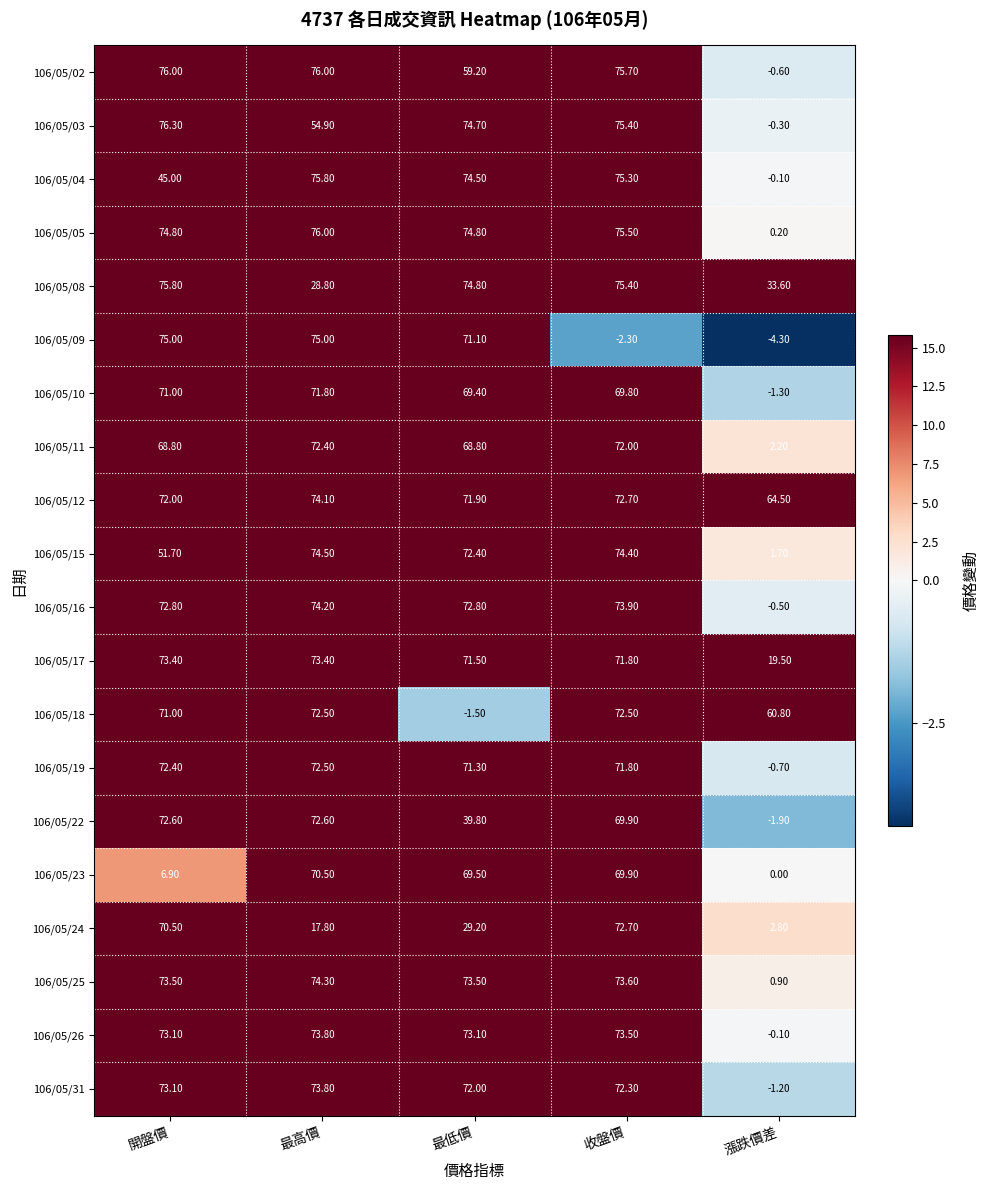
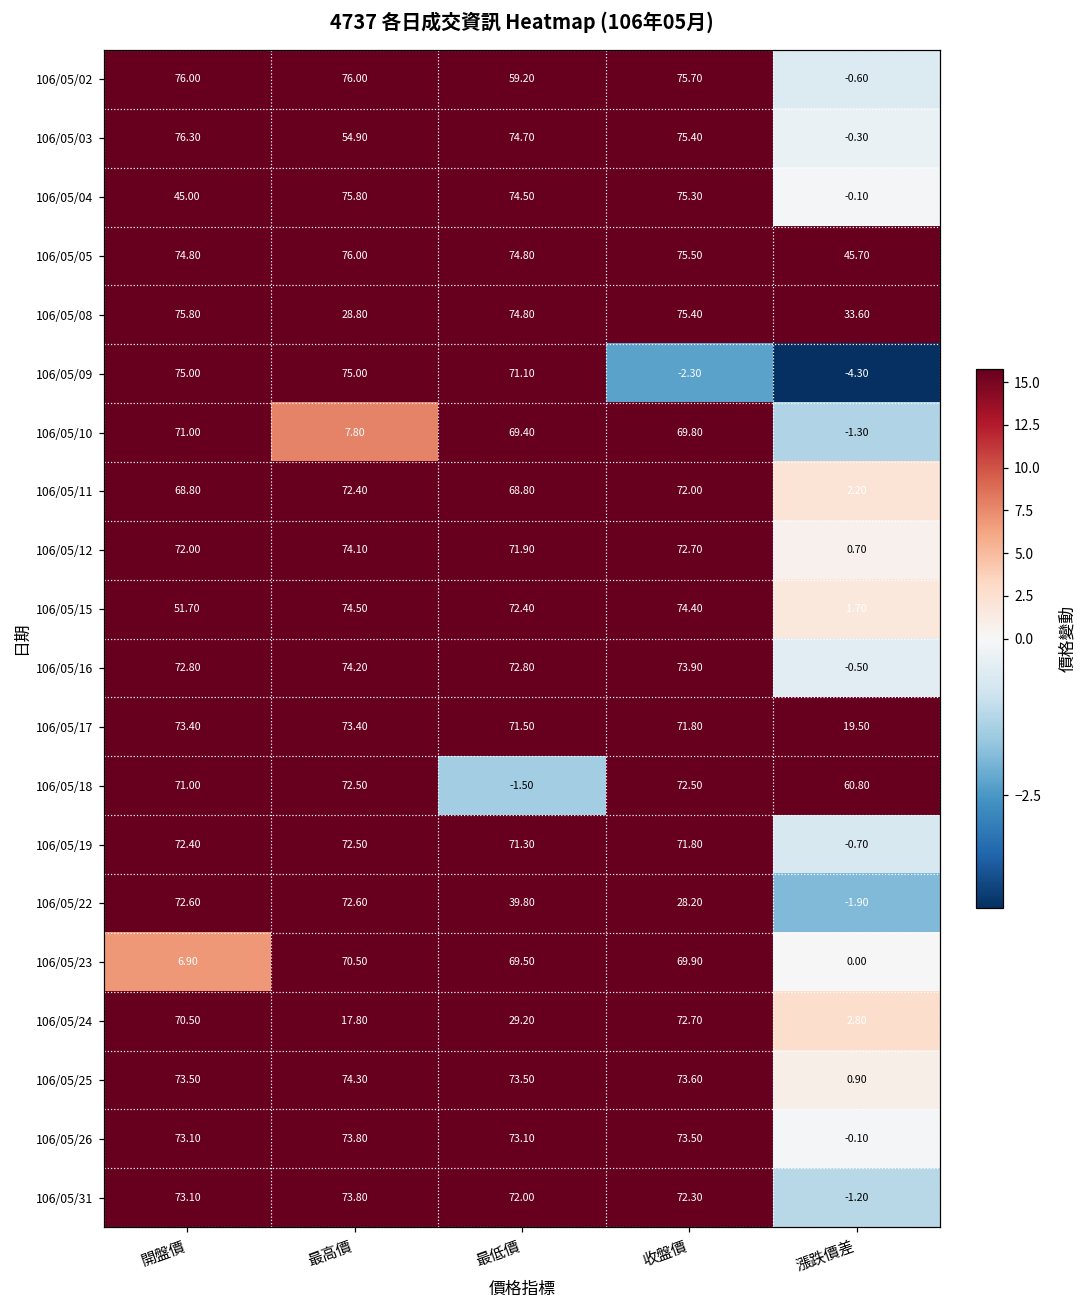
106/05/05, 漲跌價差: 0.20 -> 45.70
106/05/10, 最高價: 71.80 -> 7.80
106/05/12, 漲跌價差: 64.50 -> 0.70
106/05/22, 收盤價: 69.90 -> 28.20
